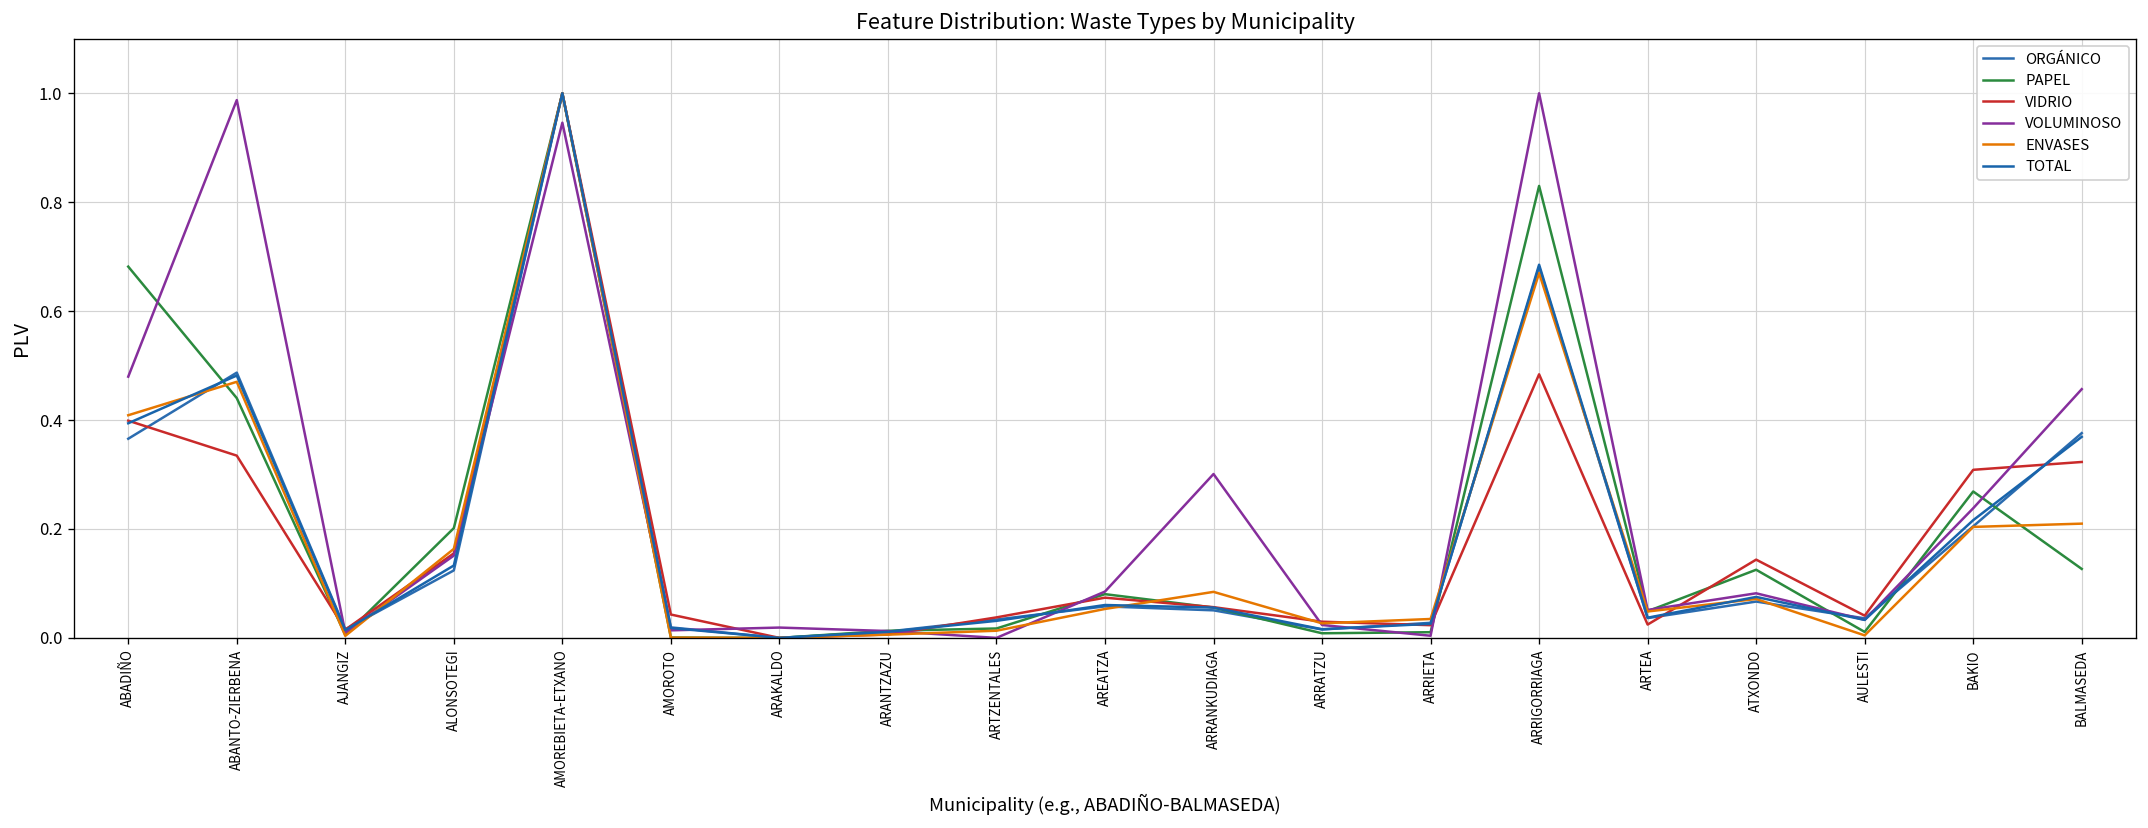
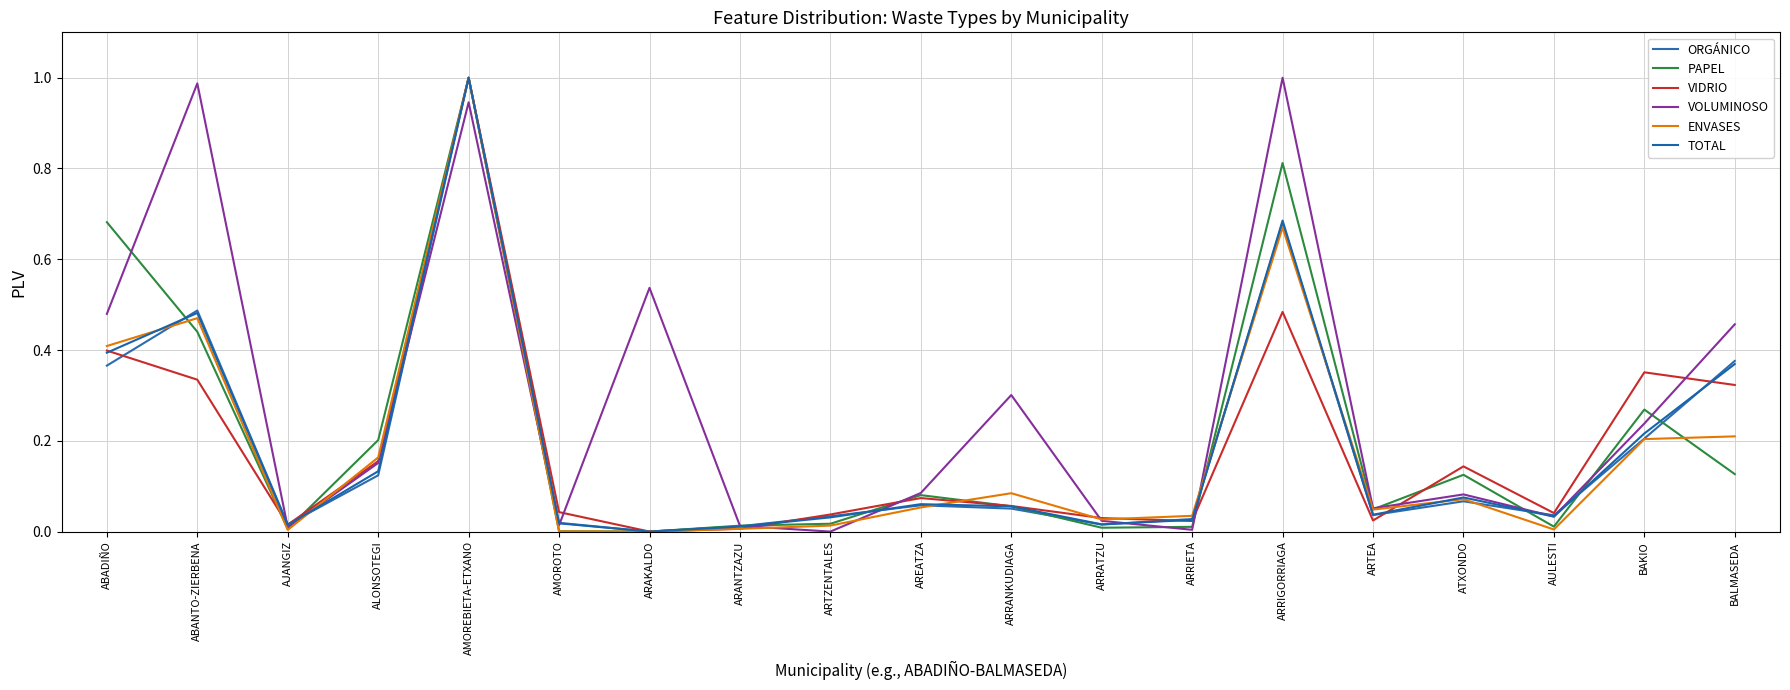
VOLUMINOSO, ARAKALDO: 0.02 -> 0.54
PAPEL, ARRIGORRIAGA: 0.83 -> 0.81
VIDRIO, BAKIO: 0.31 -> 0.35
